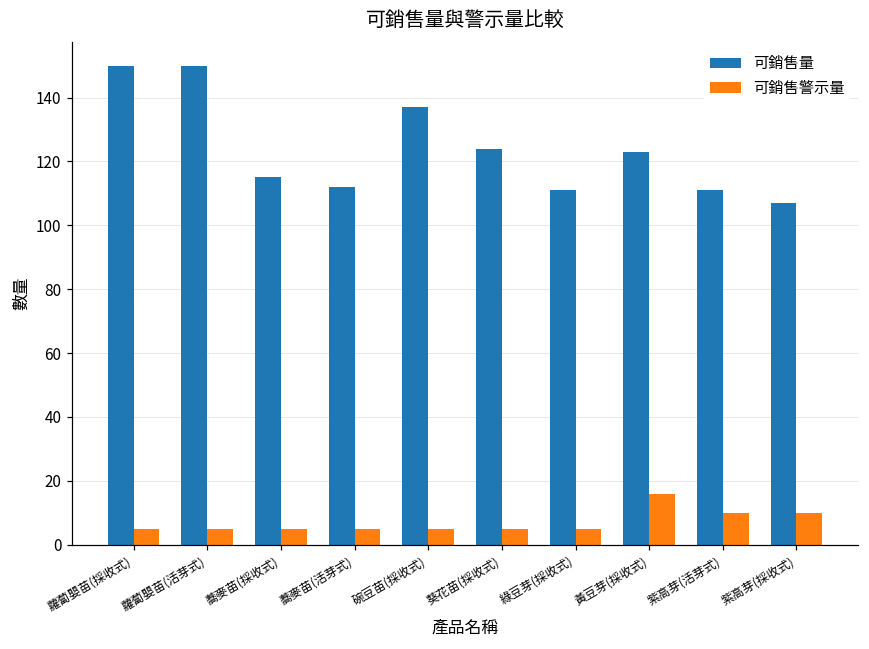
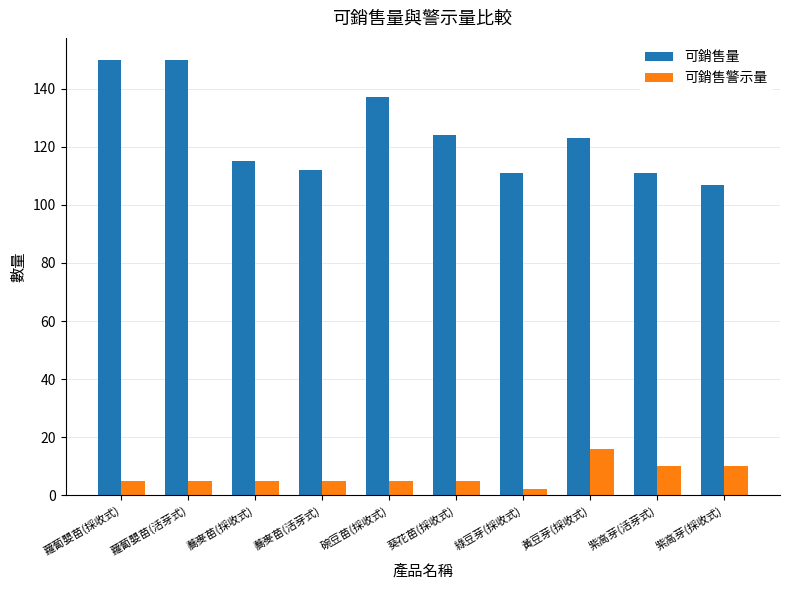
可銷售警示量, 綠豆芽(採收式): 5 -> 2
